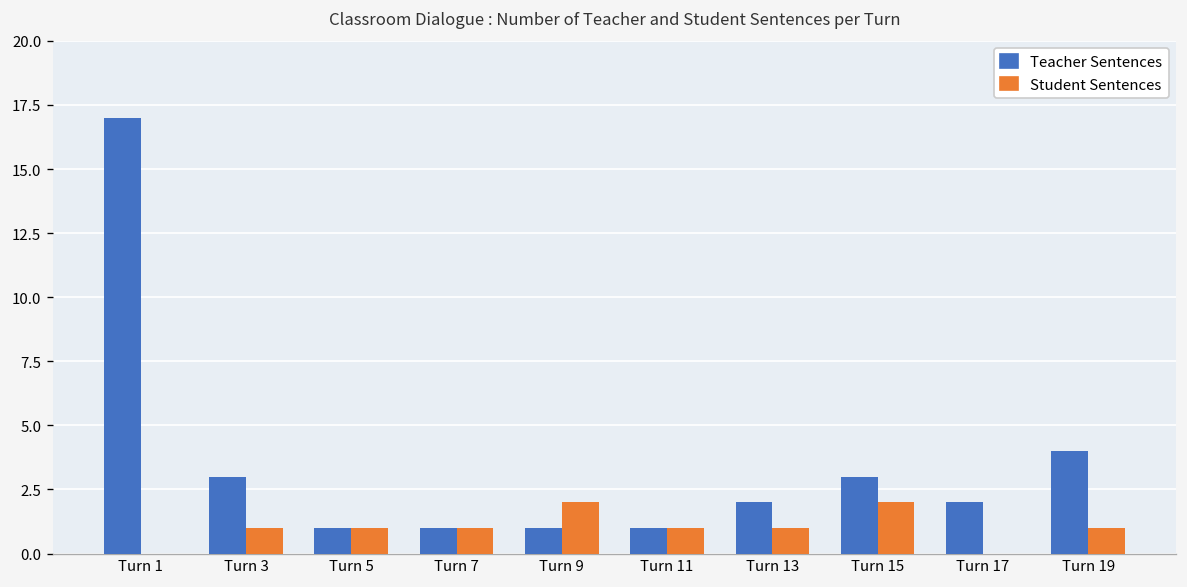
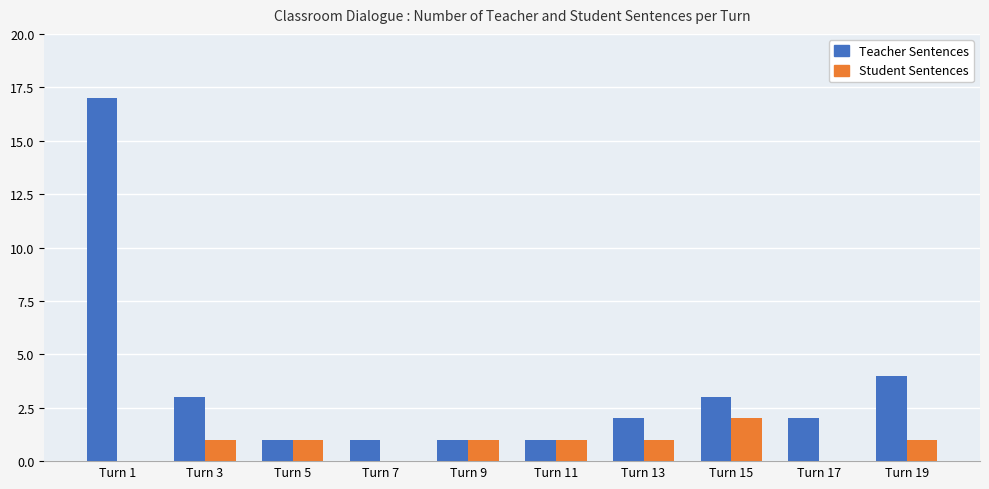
Student Sentences, Turn 7: 1 -> 0
Student Sentences, Turn 9: 2 -> 1
